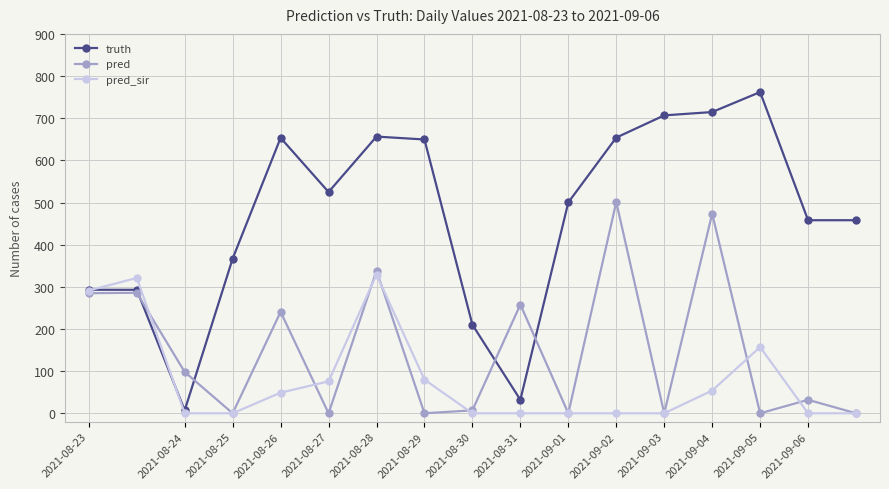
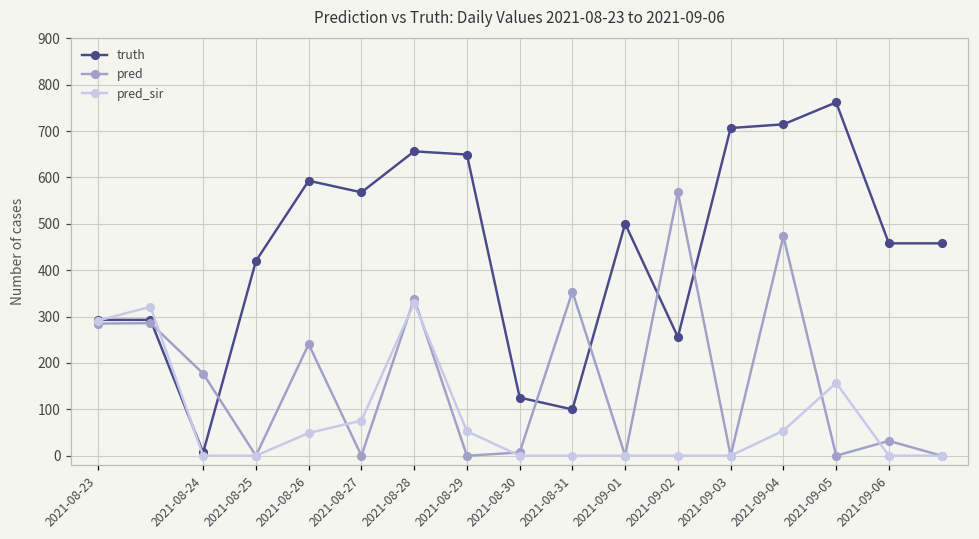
pred, 2021-08-24: 100 -> 180
truth, 2021-08-25: 370 -> 420
truth, 2021-08-26: 650 -> 590
truth, 2021-08-27: 520 -> 570
pred_sir, 2021-08-29: 80 -> 50
truth, 2021-08-30: 210 -> 130
truth, 2021-08-31: 30 -> 100
pred, 2021-08-31: 260 -> 350
truth, 2021-09-02: 650 -> 260
pred, 2021-09-02: 500 -> 570
